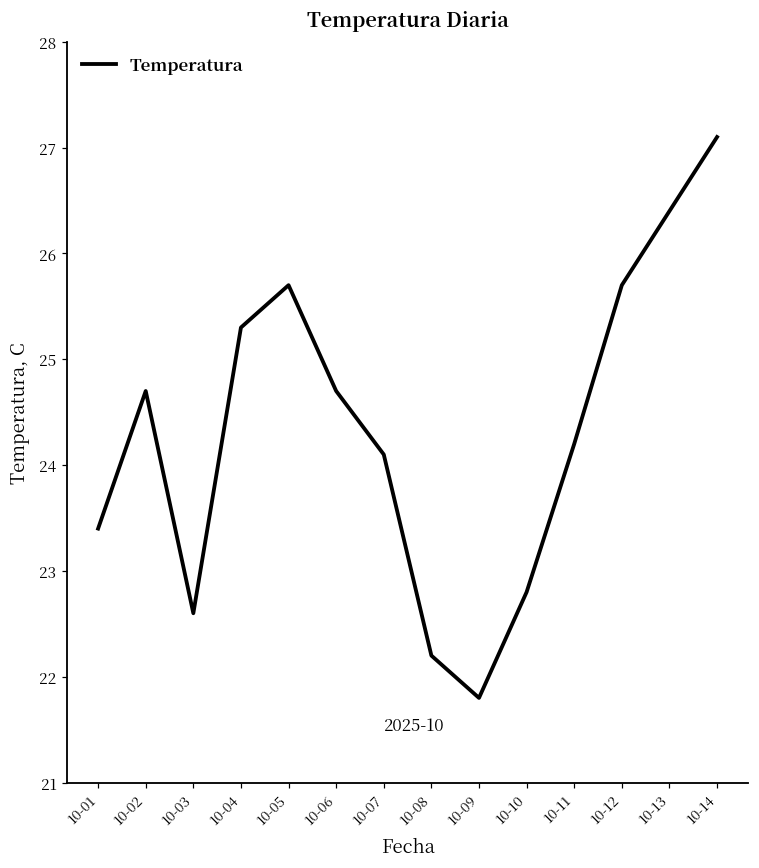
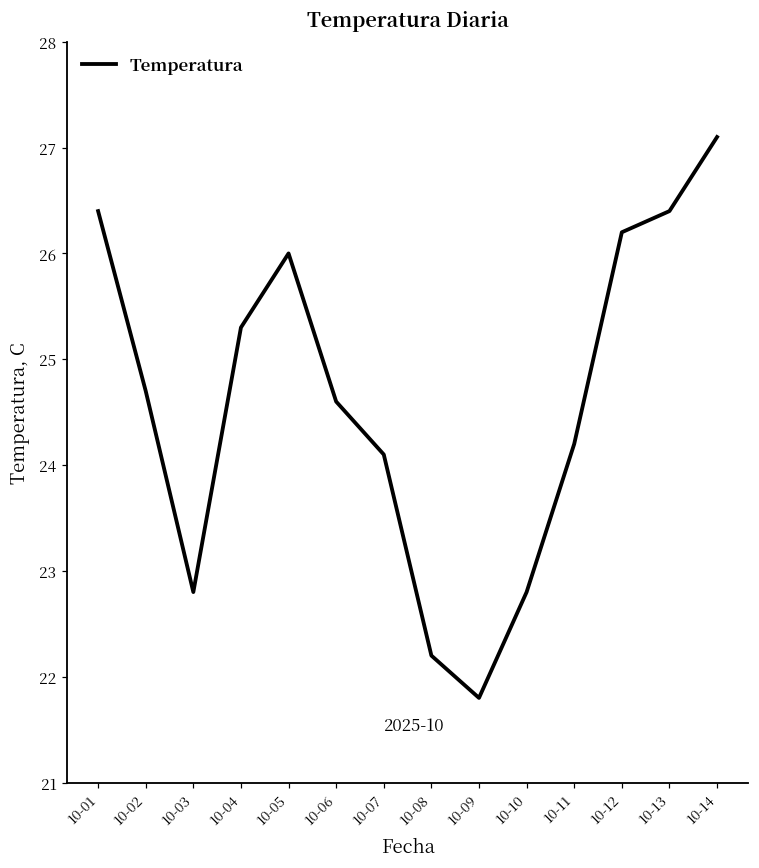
10-01: 23.4 -> 26.4
10-03: 22.6 -> 22.8
10-05: 25.7 -> 26.0
10-06: 24.7 -> 24.6
10-12: 25.7 -> 26.2
